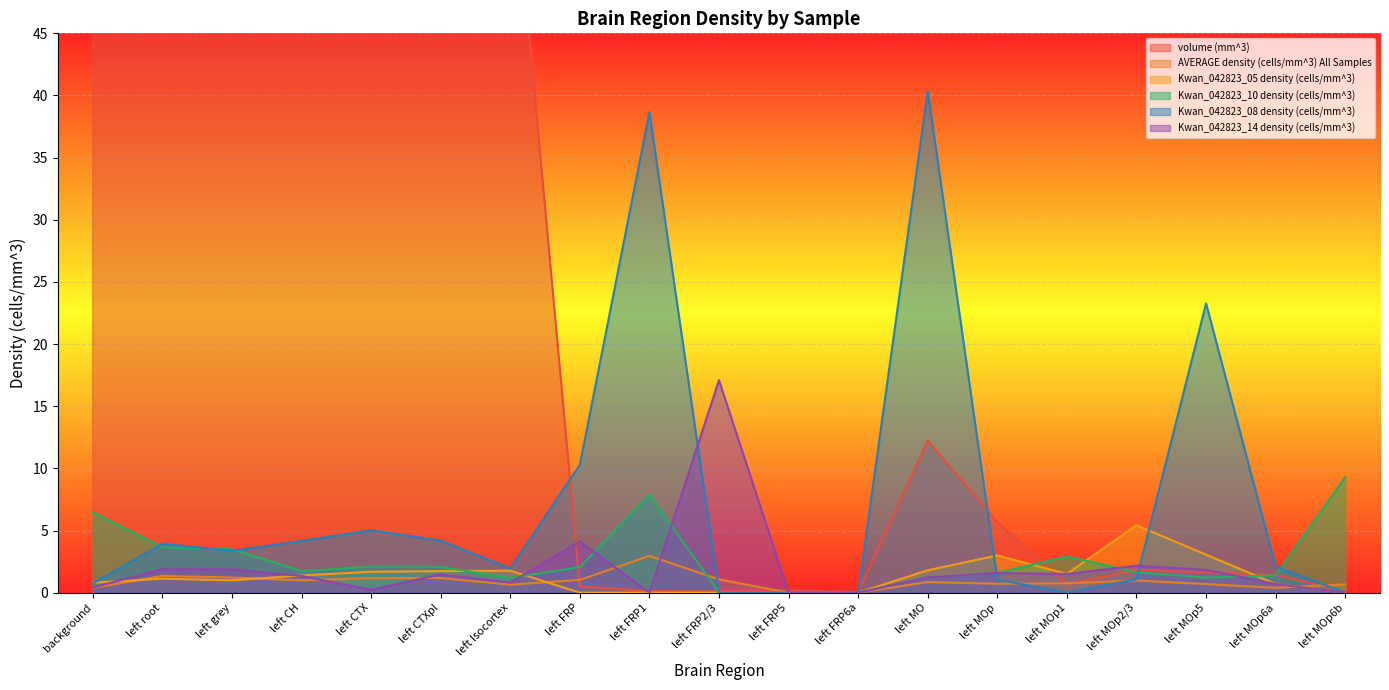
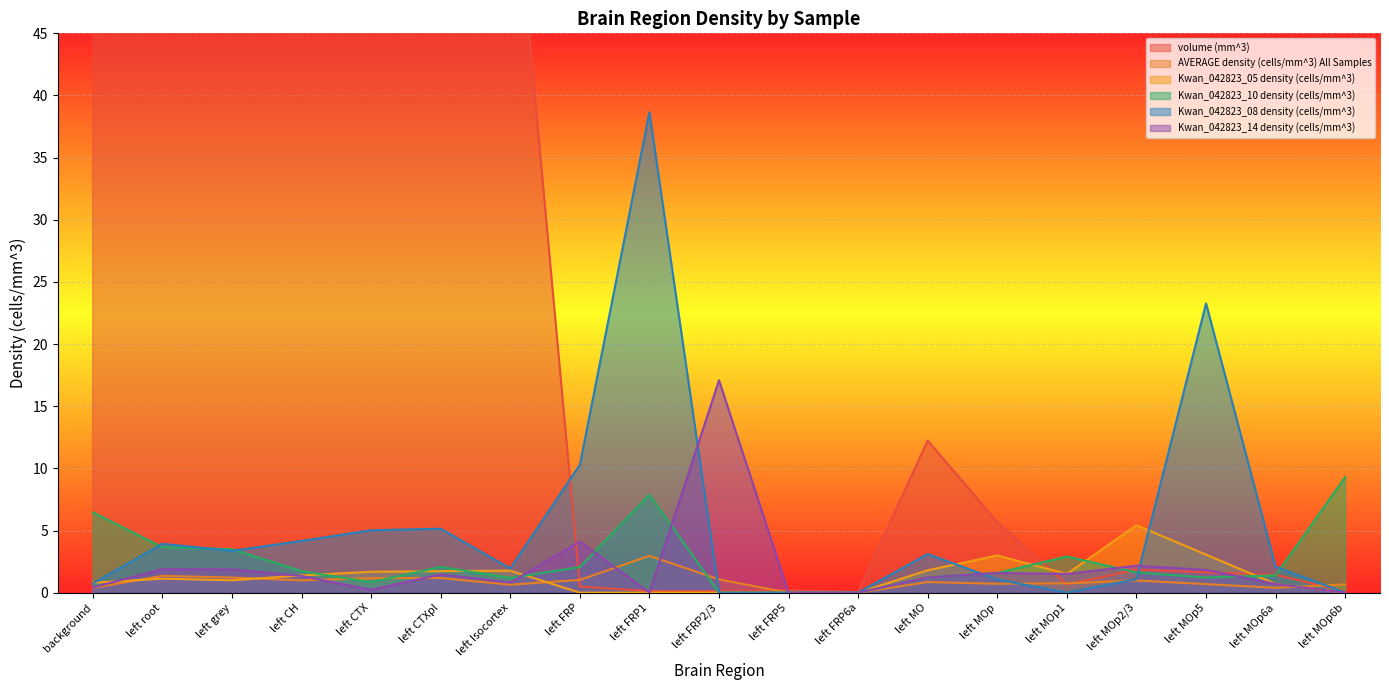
Kwan_042823_10 density (cells/mm^3), left CTX: 2.1 -> 0.8
Kwan_042823_08 density (cells/mm^3), left CTXpl: 4.2 -> 5.1
Kwan_042823_08 density (cells/mm^3), left MO: 40.4 -> 3.1
